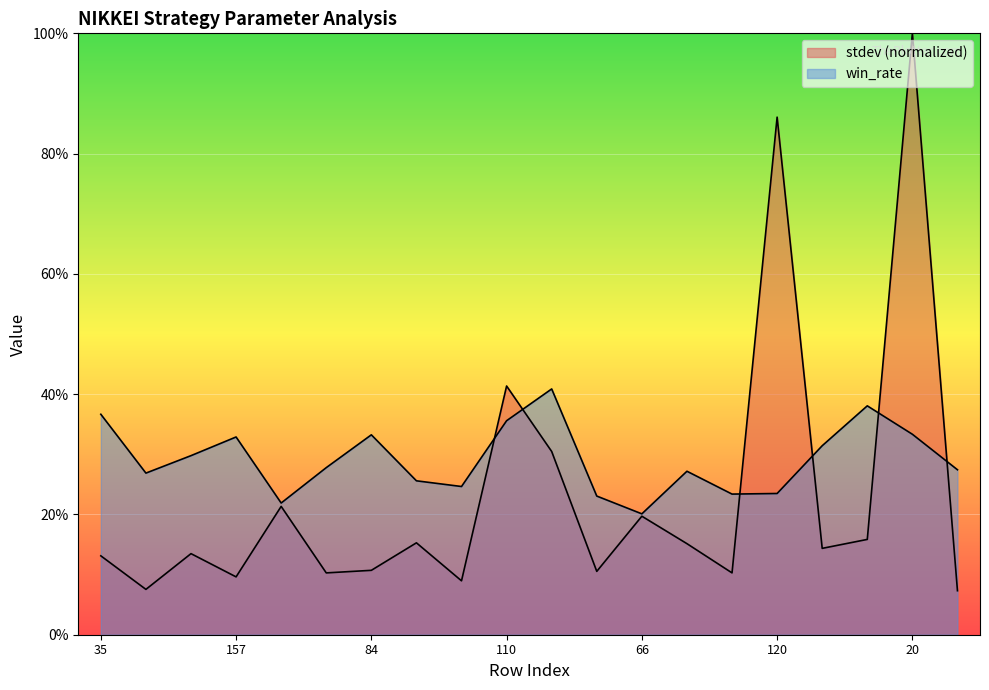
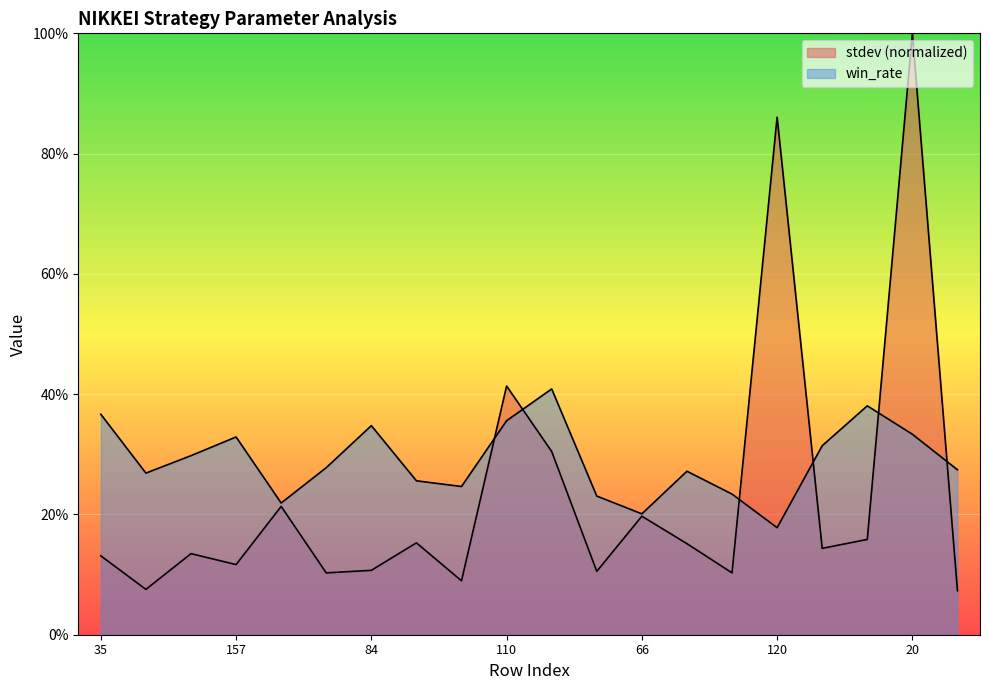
stdev (normalized), 157: 10% -> 12%
win_rate, 84: 33% -> 35%
win_rate, 120: 23% -> 18%
